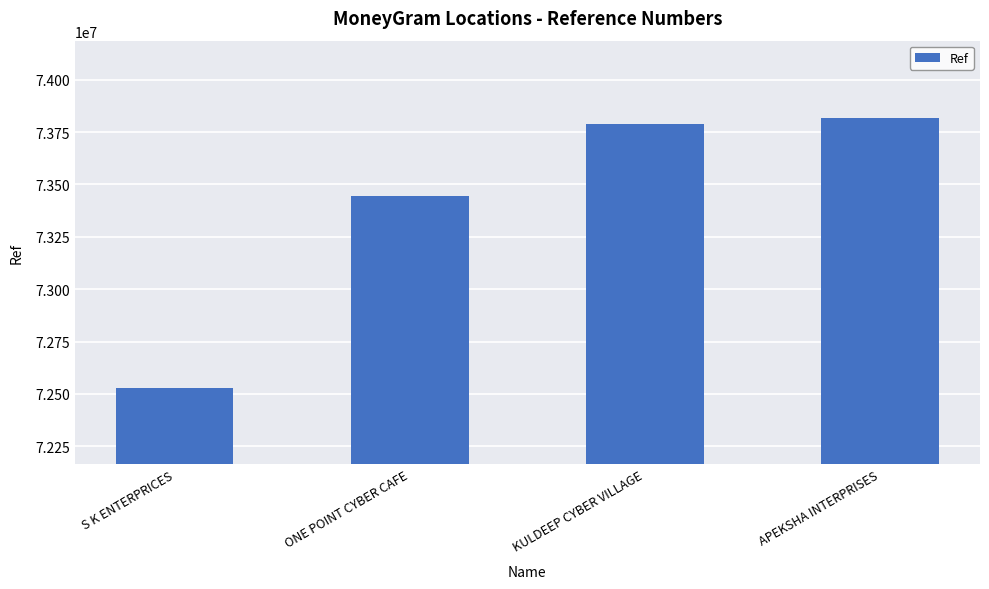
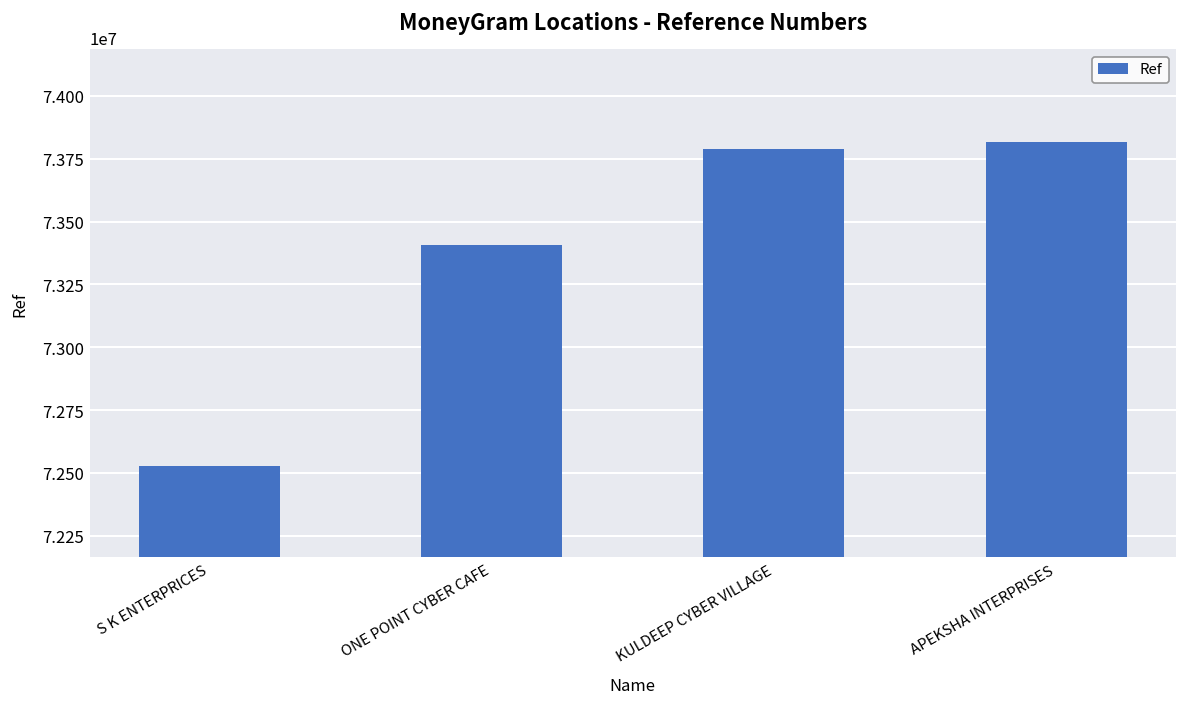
ONE POINT CYBER CAFE: 73450000 -> 73410000
